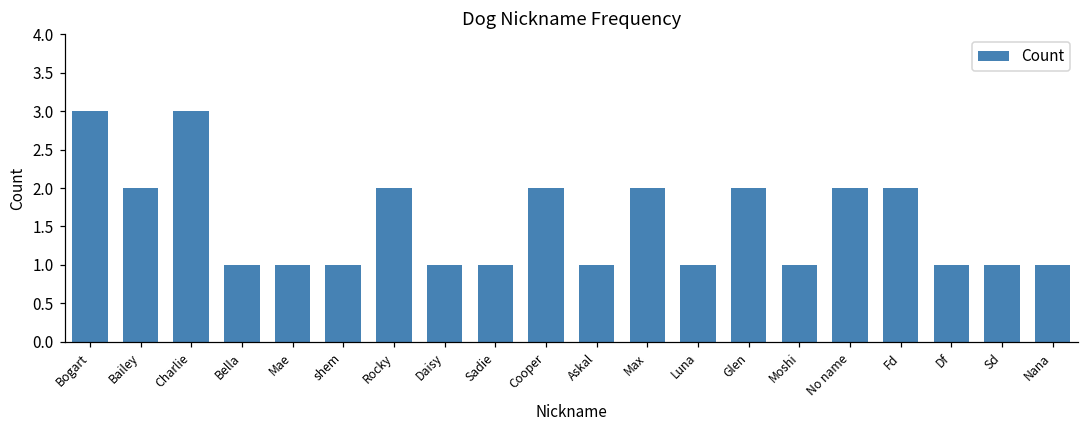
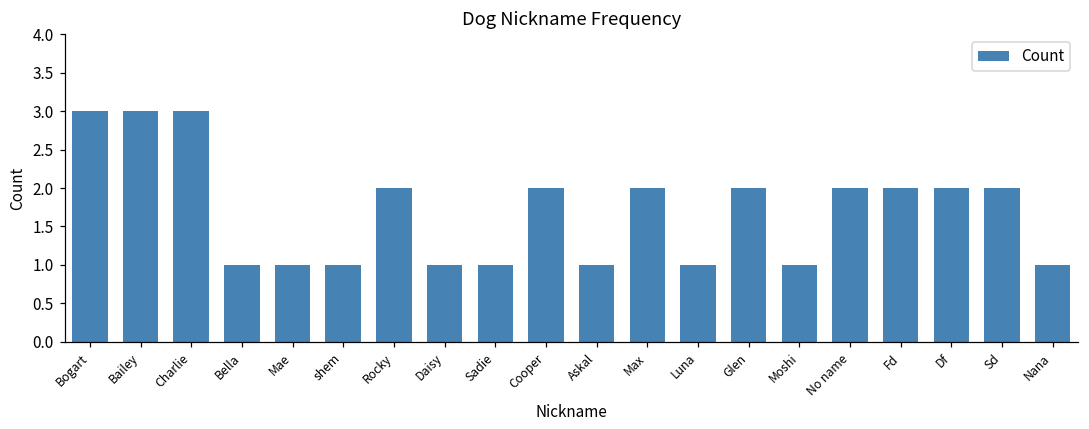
Bailey: 2 -> 3
Df: 1 -> 2
Sd: 1 -> 2
